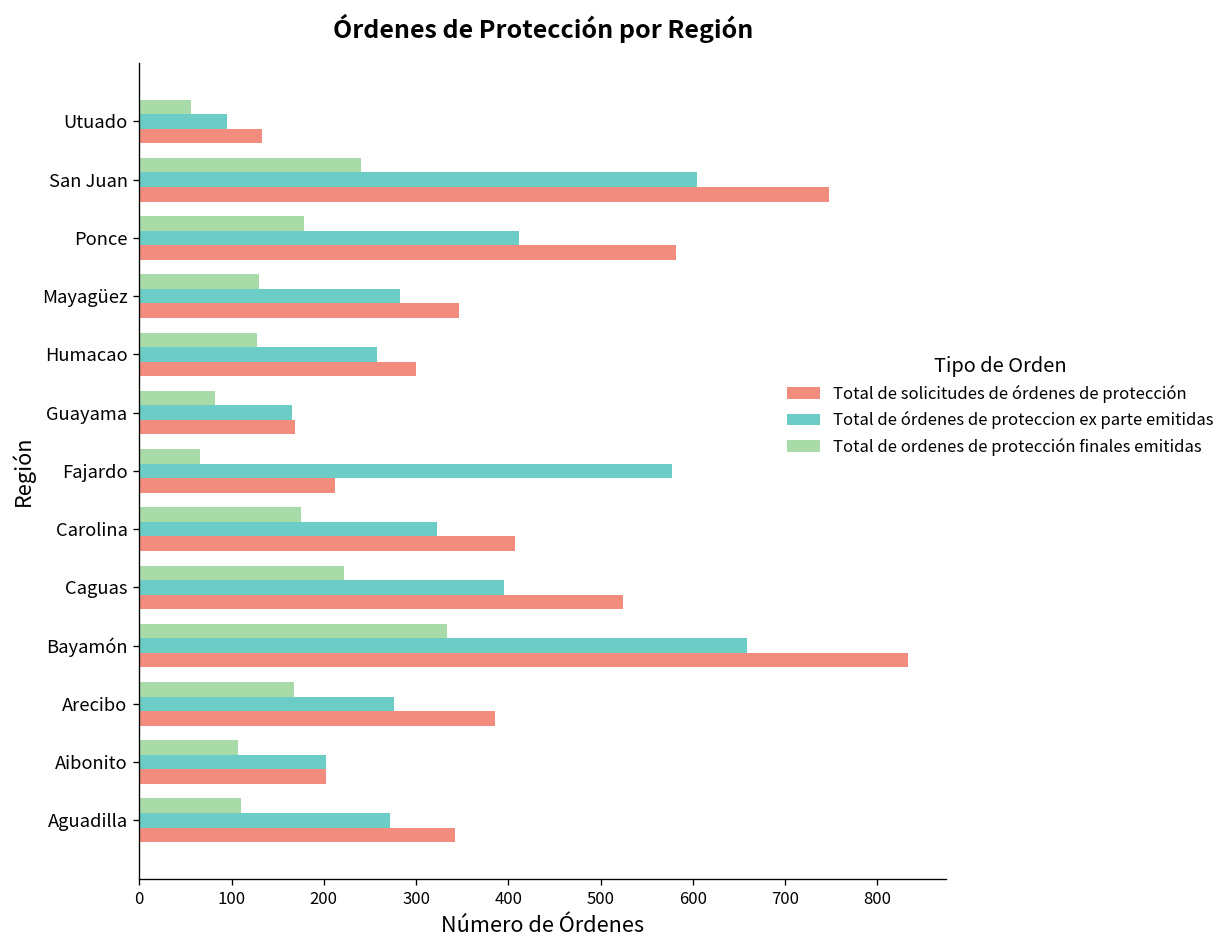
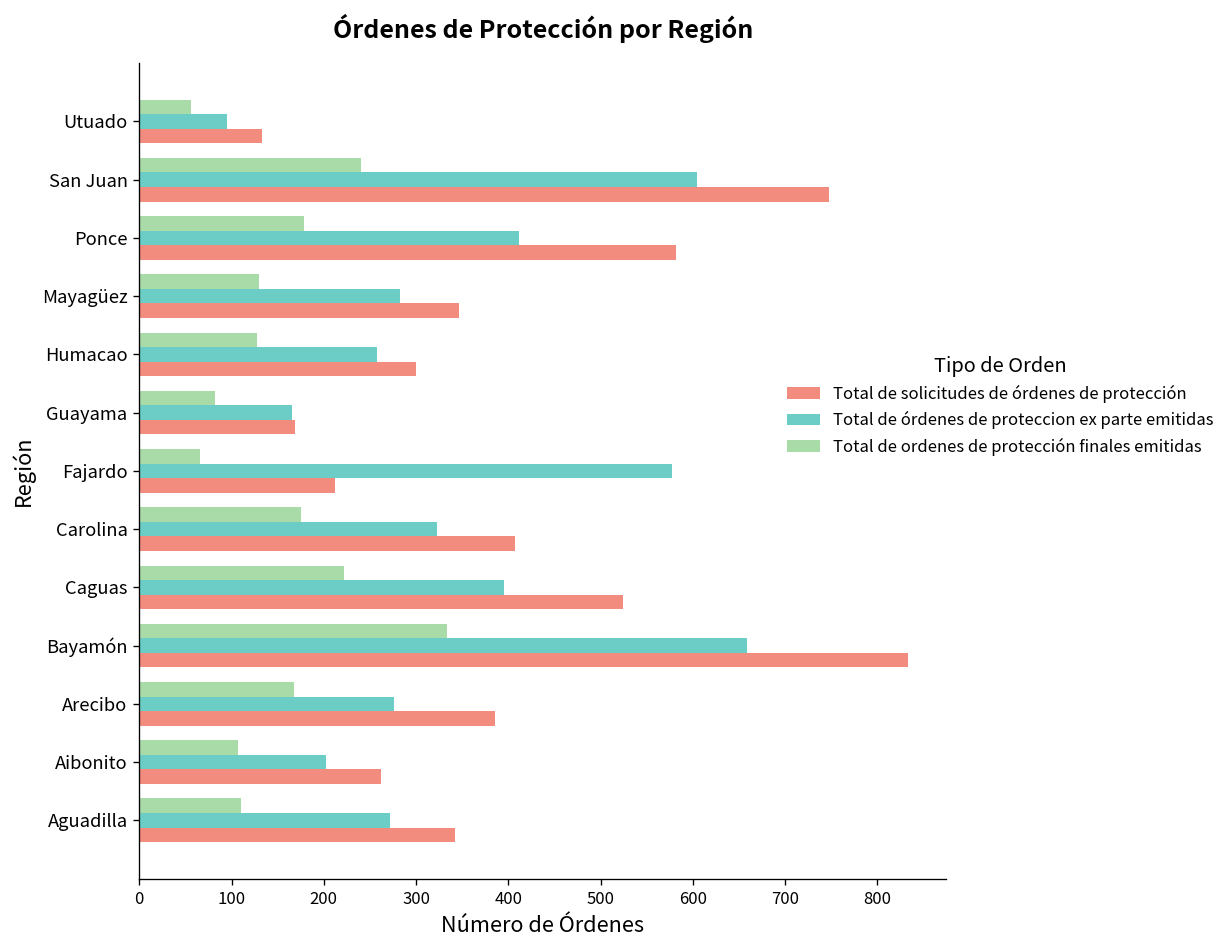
Total de solicitudes de órdenes de protección, Aibonito: 200 -> 260
